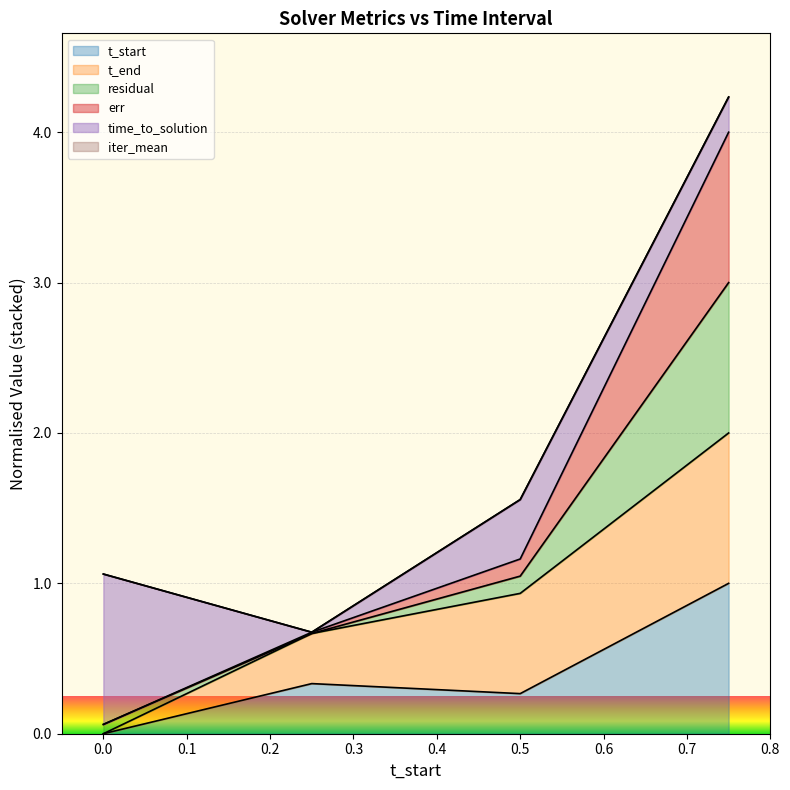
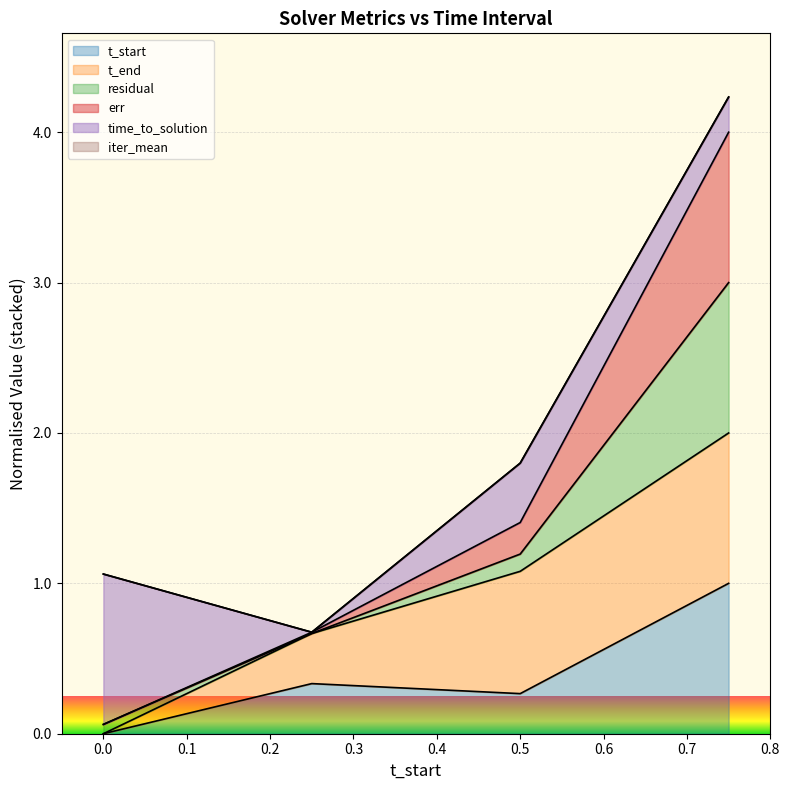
t_end, 0.5: 0.67 -> 0.81
err, 0.5: 0.11 -> 0.21
